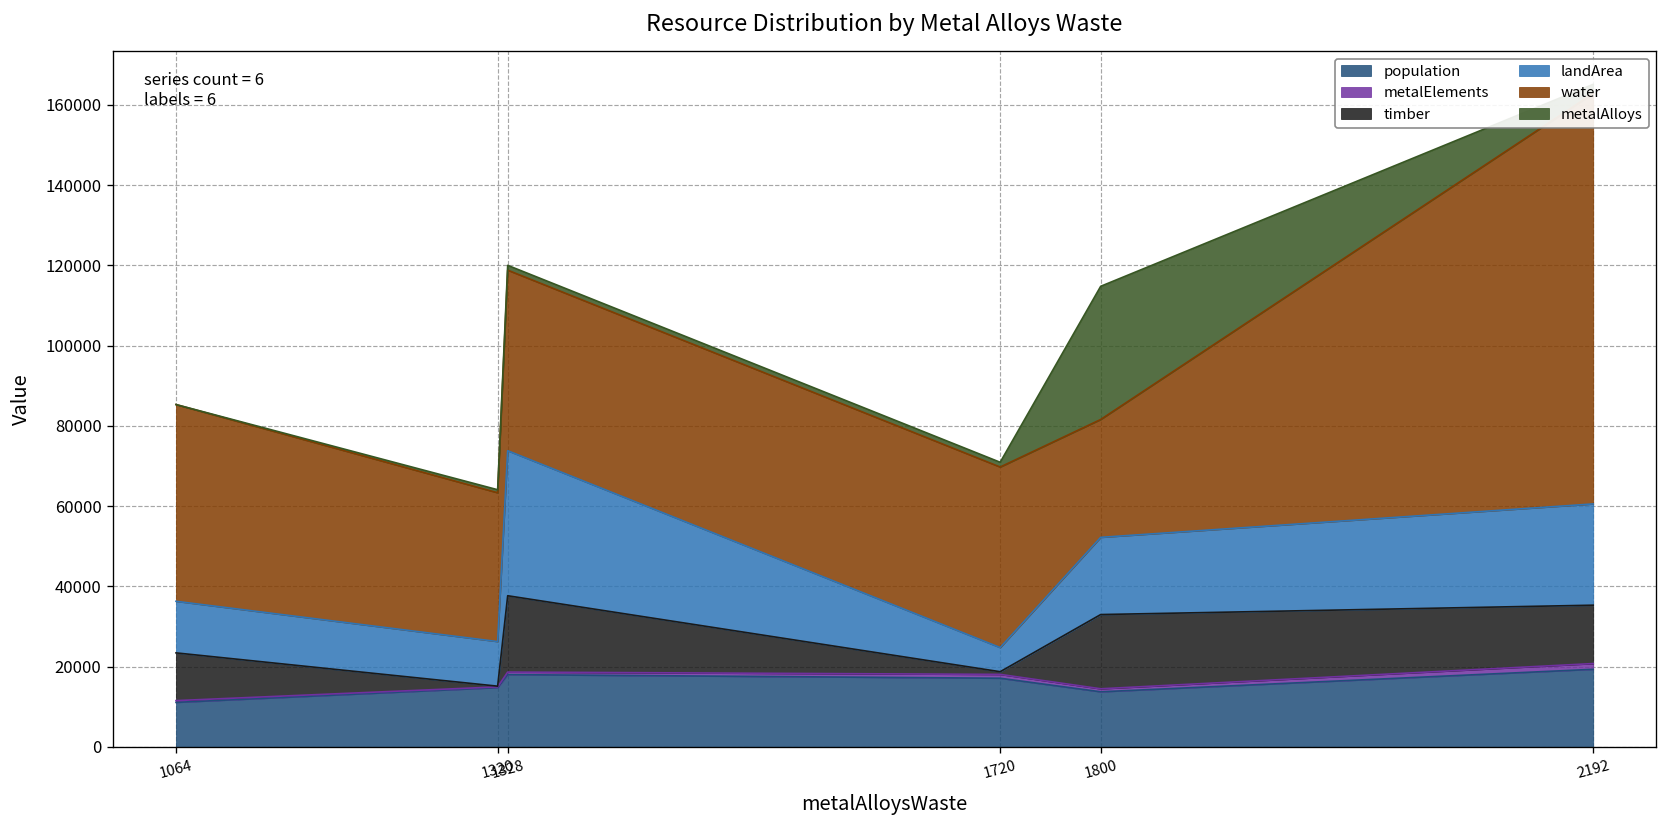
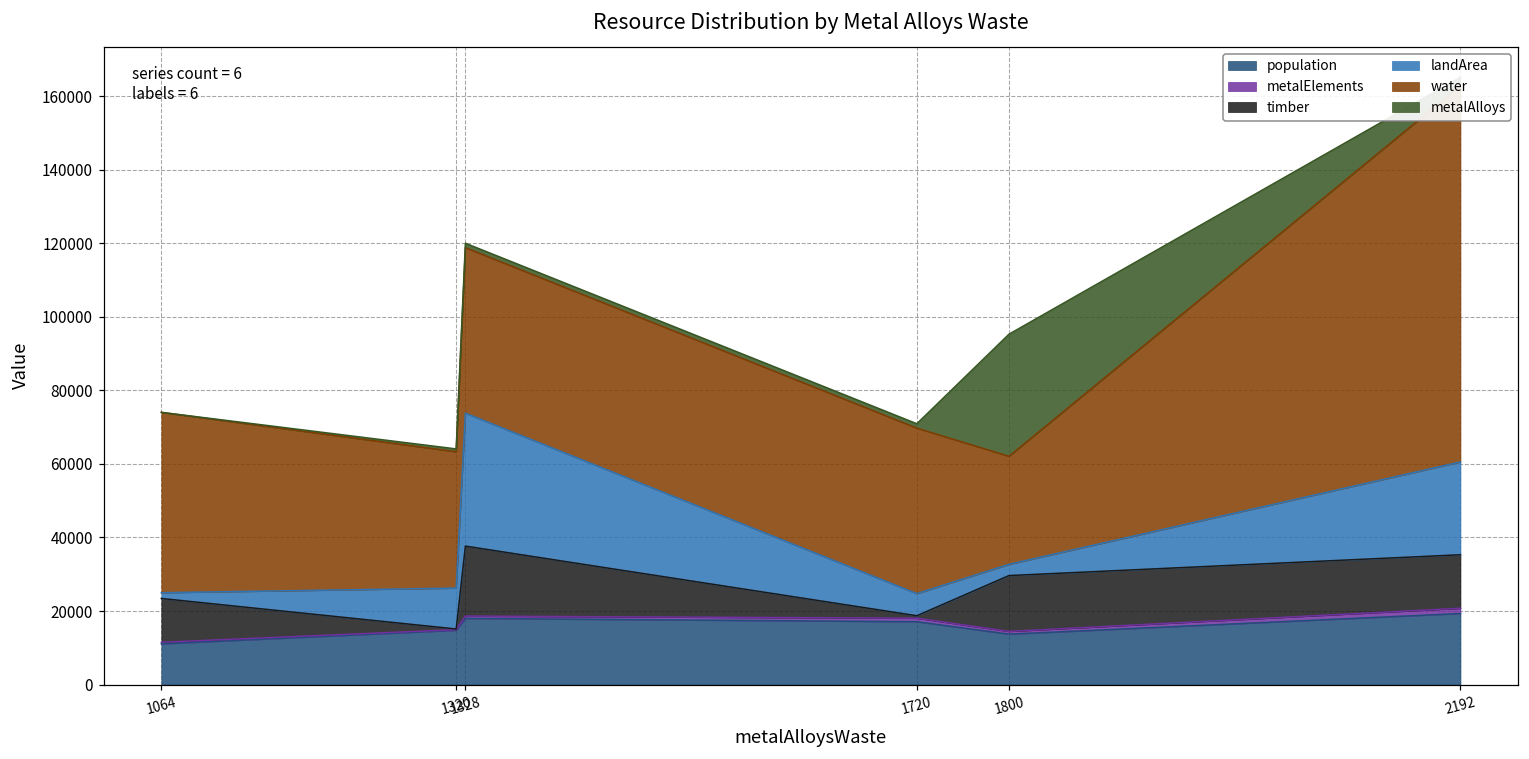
landArea, 1064: 13000 -> 2000
timber, 1800: 19000 -> 15000
landArea, 1800: 19000 -> 3000
